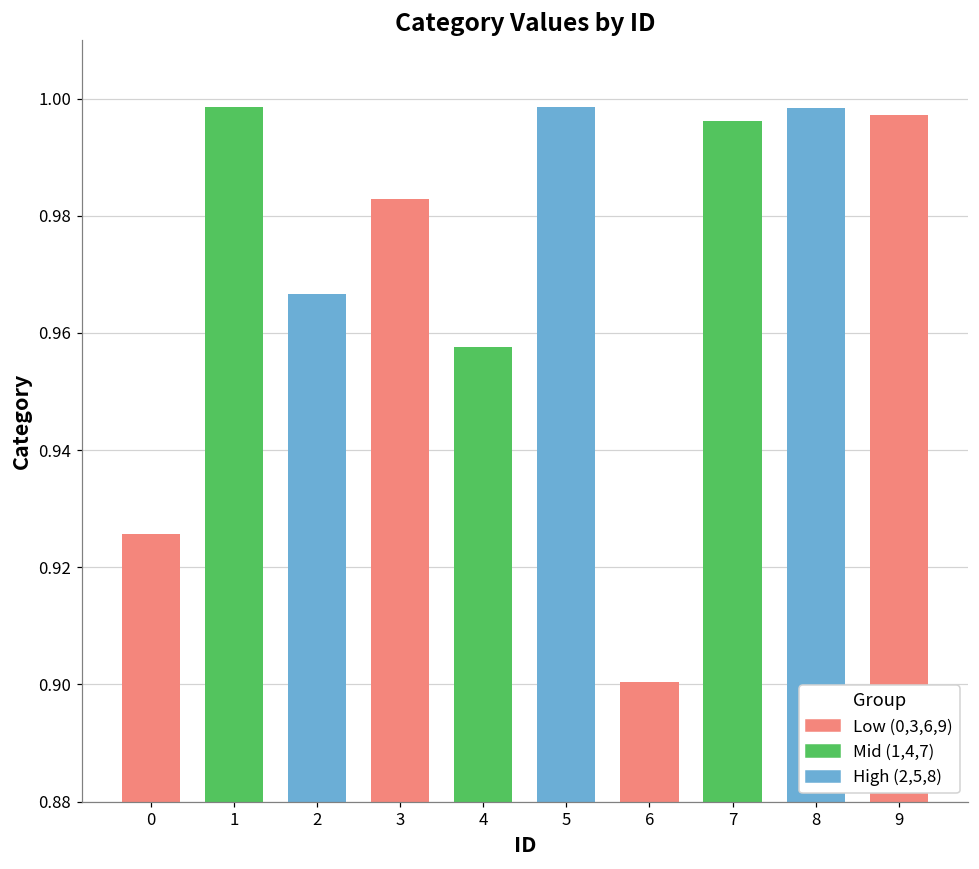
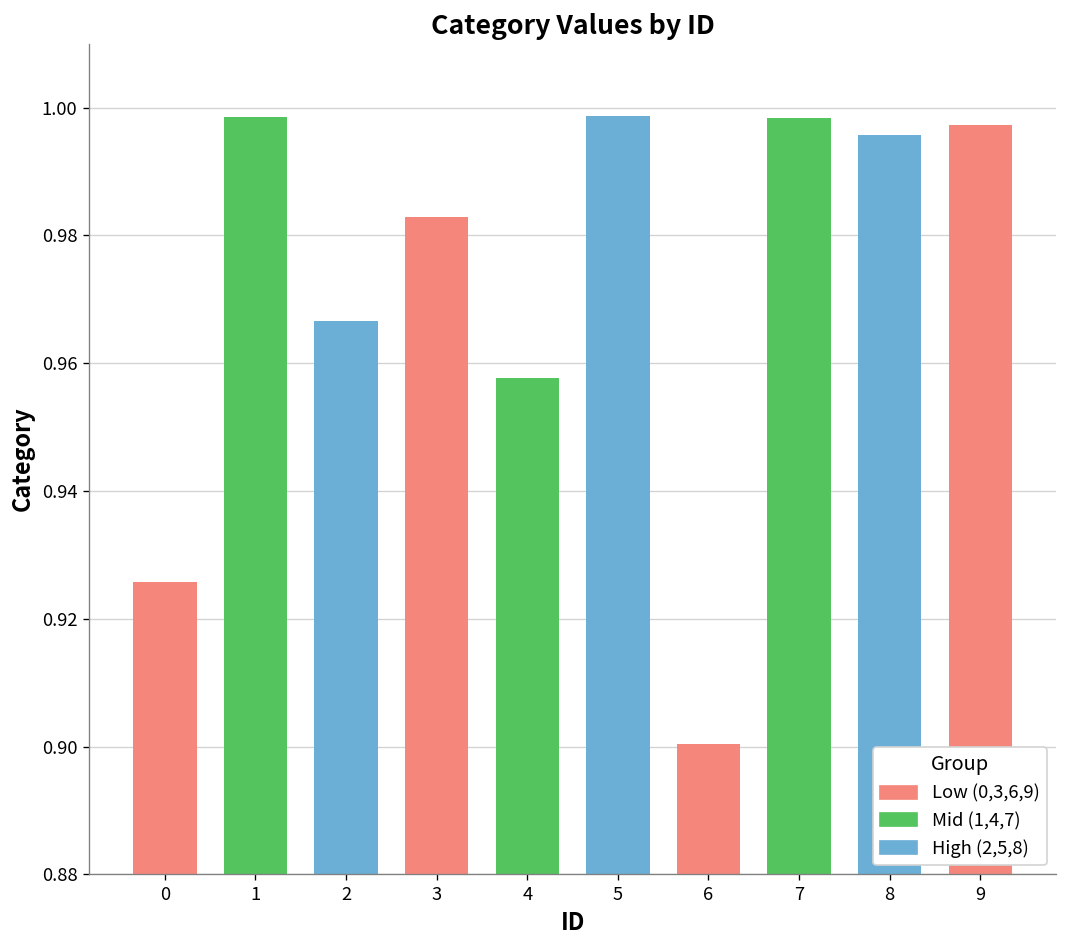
7: 0.996 -> 0.998
8: 0.998 -> 0.996
